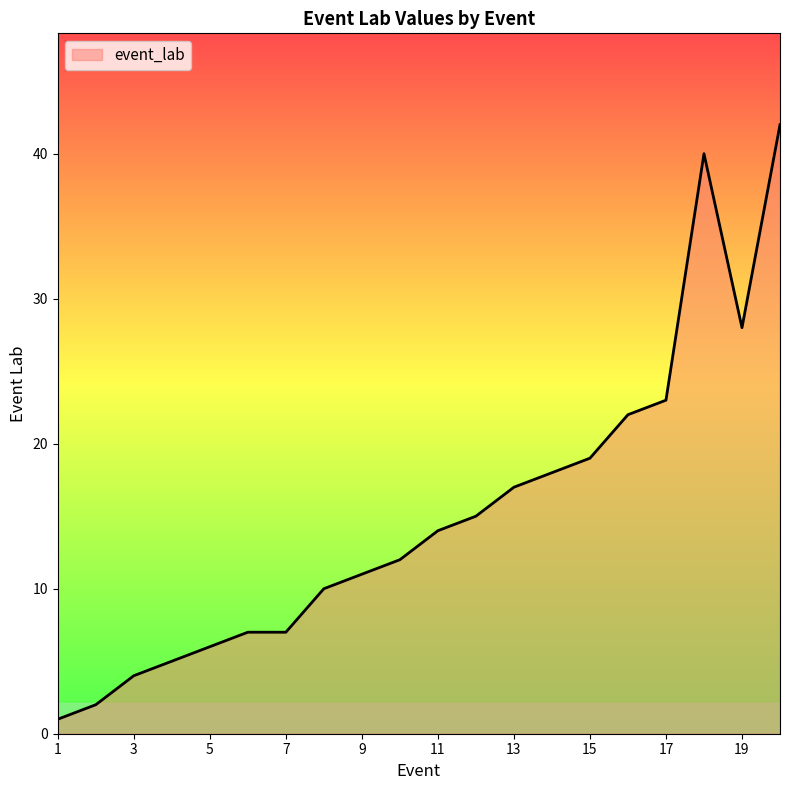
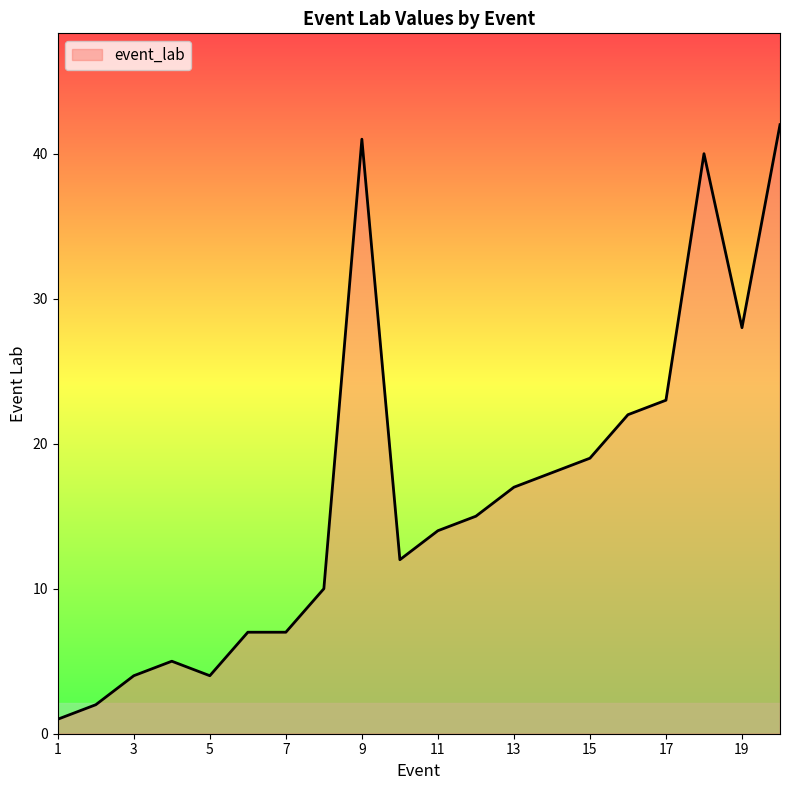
5: 6 -> 4
9: 11 -> 41
